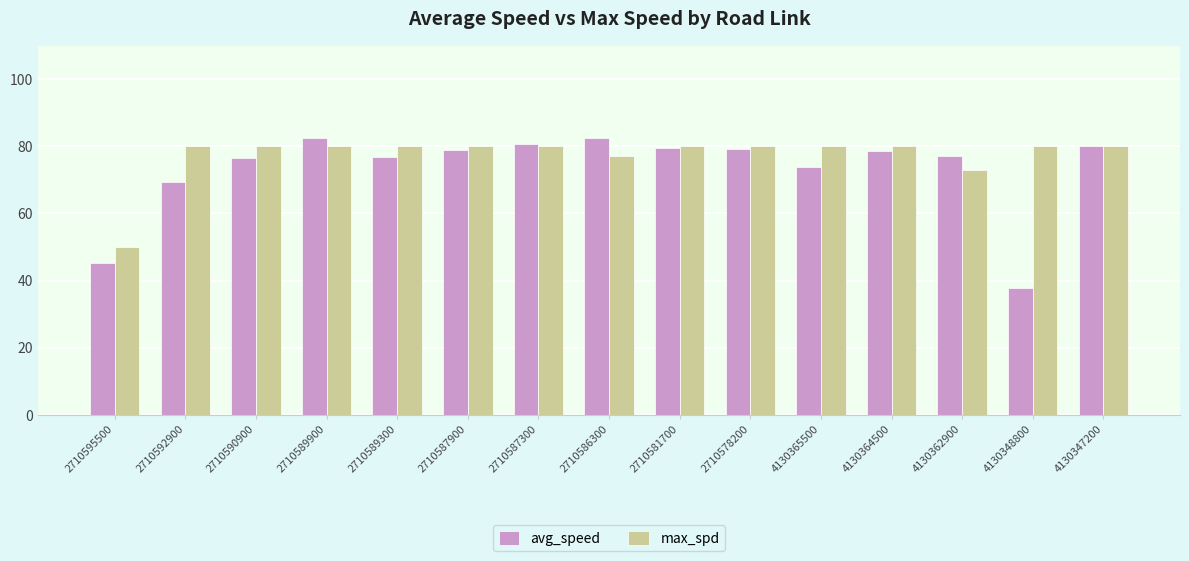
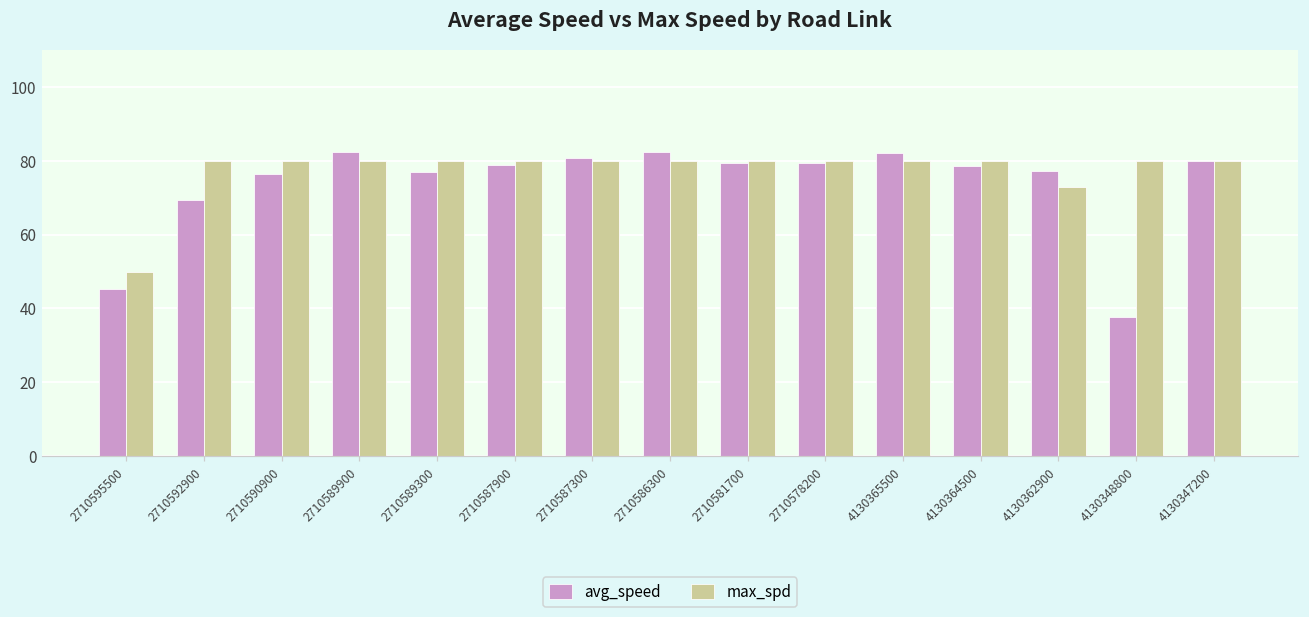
max_spd, 2710586300: 77 -> 80
avg_speed, 4130365500: 74 -> 82
